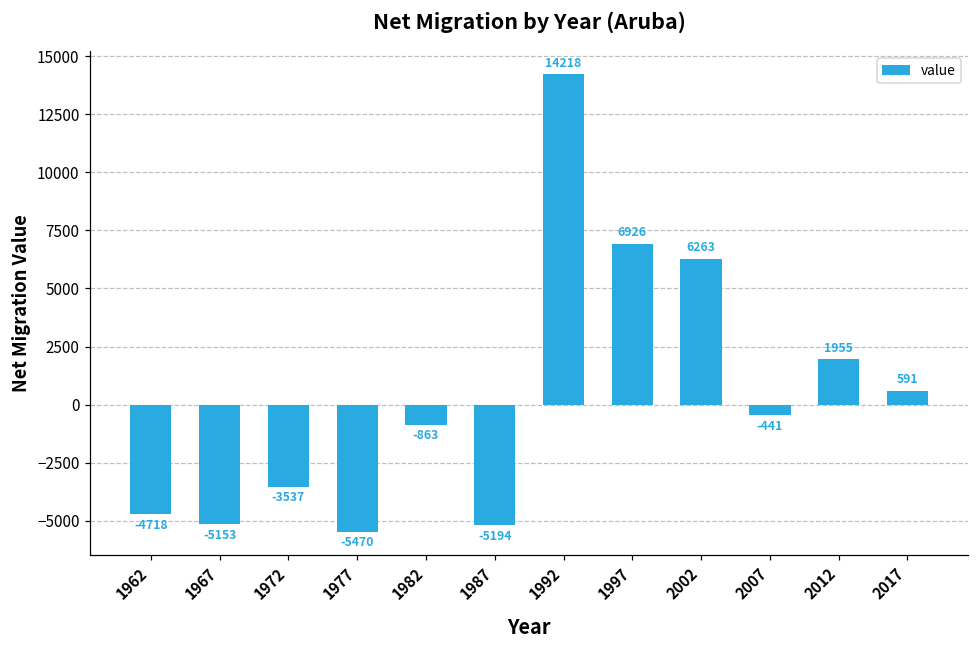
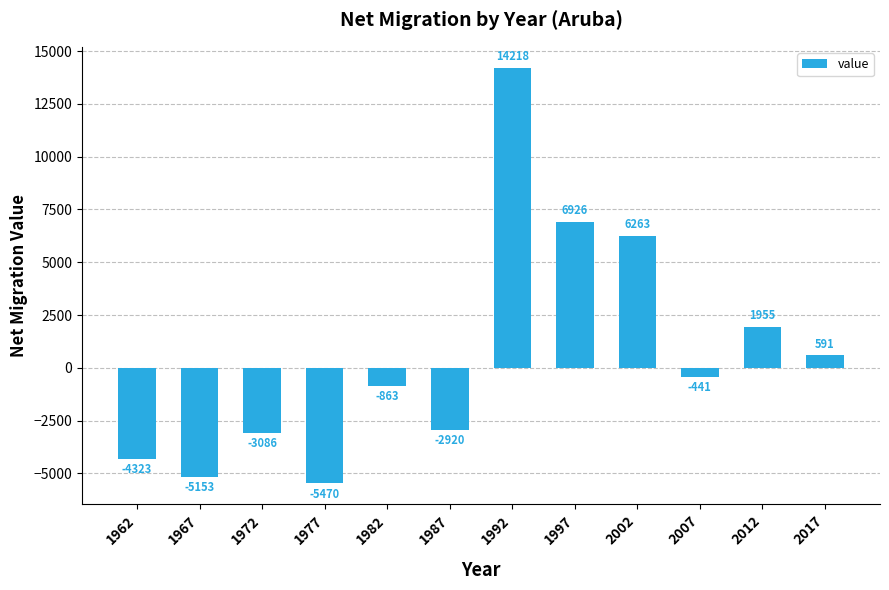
1962: -4718 -> -4323
1972: -3537 -> -3086
1987: -5194 -> -2920
